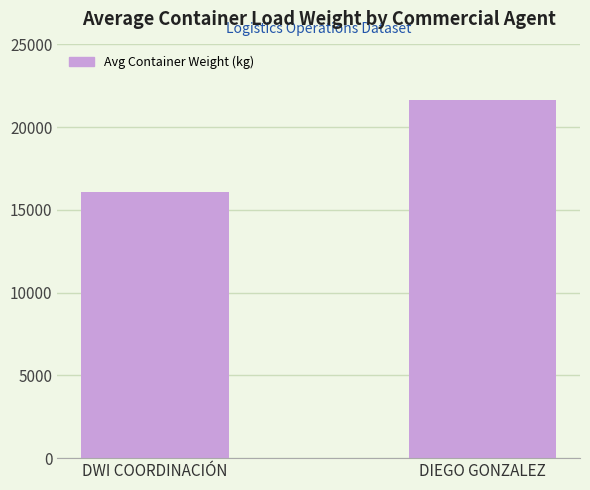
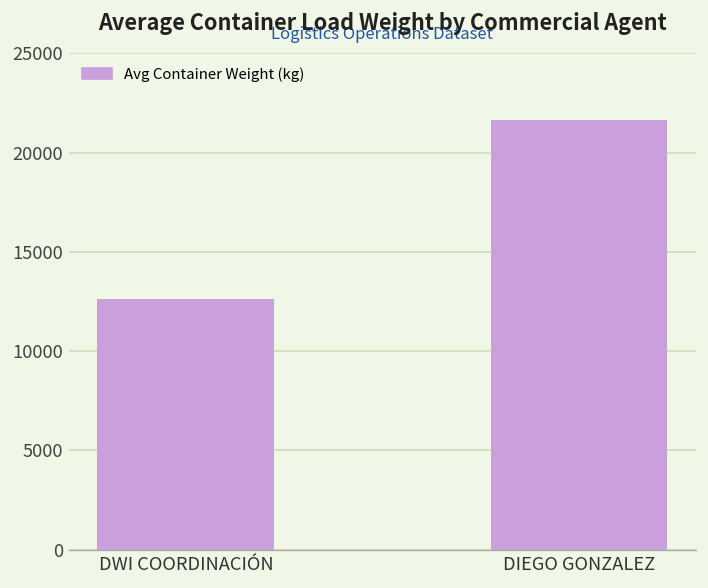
DWI COORDINACIÓN: 16100 -> 12600
